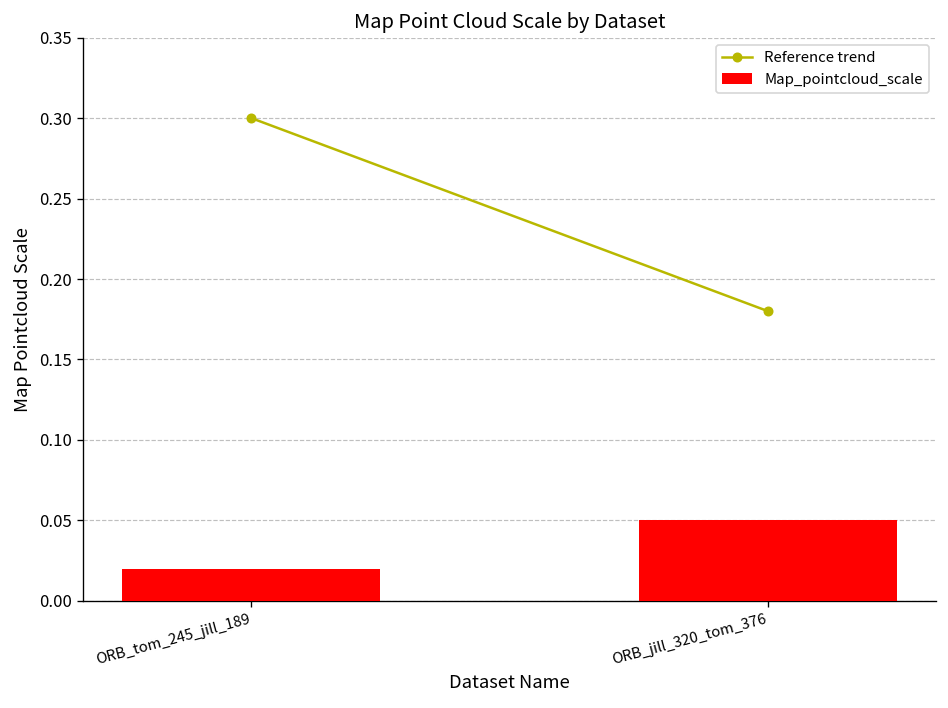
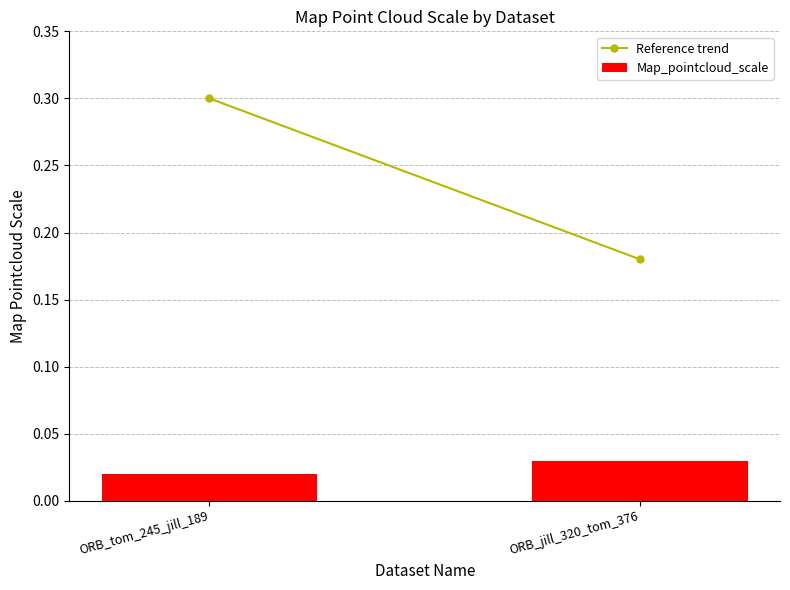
Map_pointcloud_scale, ORB_jill_320_tom_376: 0.05 -> 0.03
